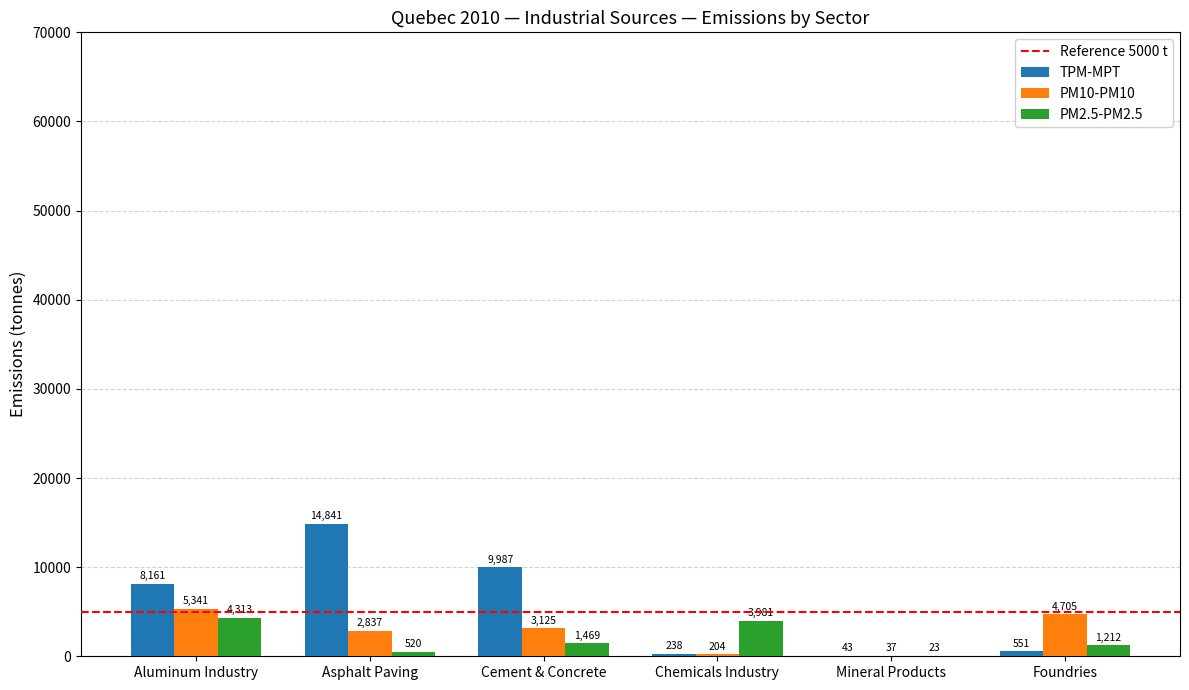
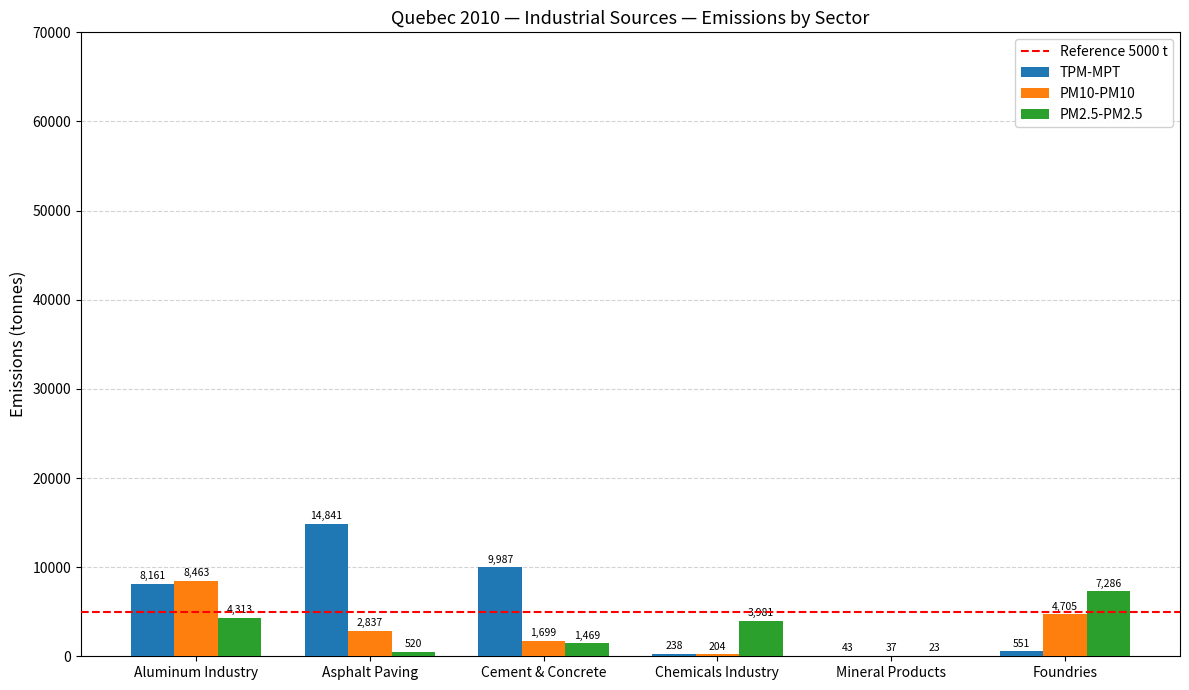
PM10-PM10, Aluminum Industry: 5,341 -> 8,463
PM10-PM10, Cement & Concrete: 3,125 -> 1,699
PM2.5-PM2.5, Foundries: 1,212 -> 7,286
